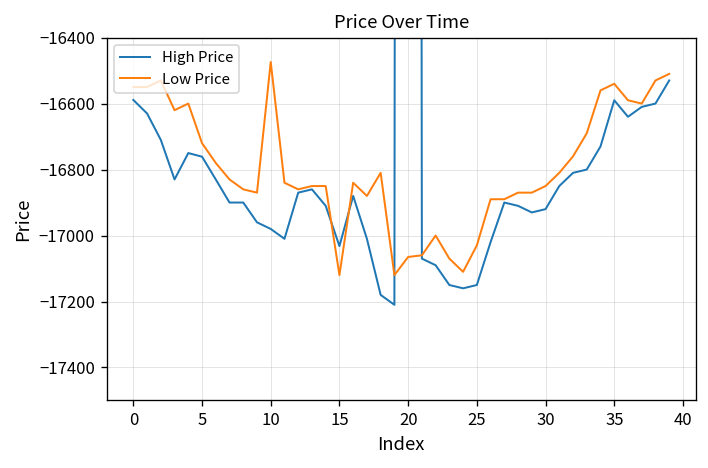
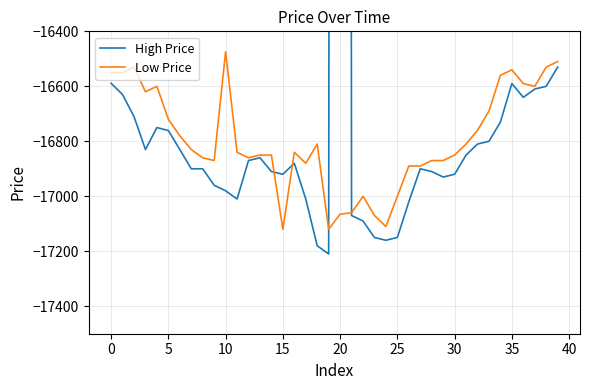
High Price, 15: -17030 -> -16920
Low Price, 25: -17030 -> -17000
